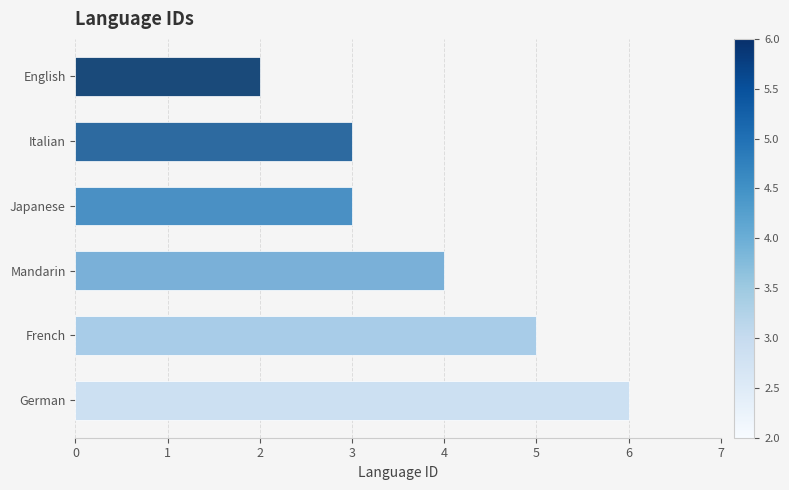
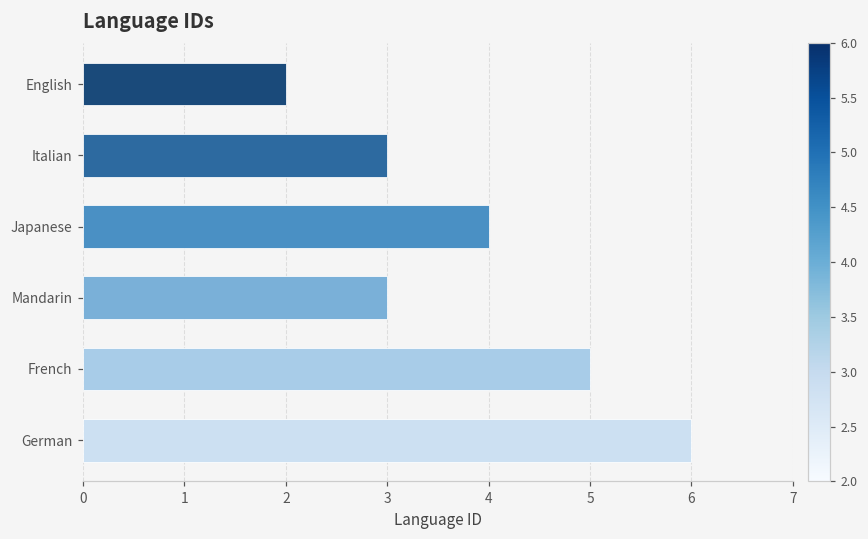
Japanese: 3 -> 4
Mandarin: 4 -> 3
